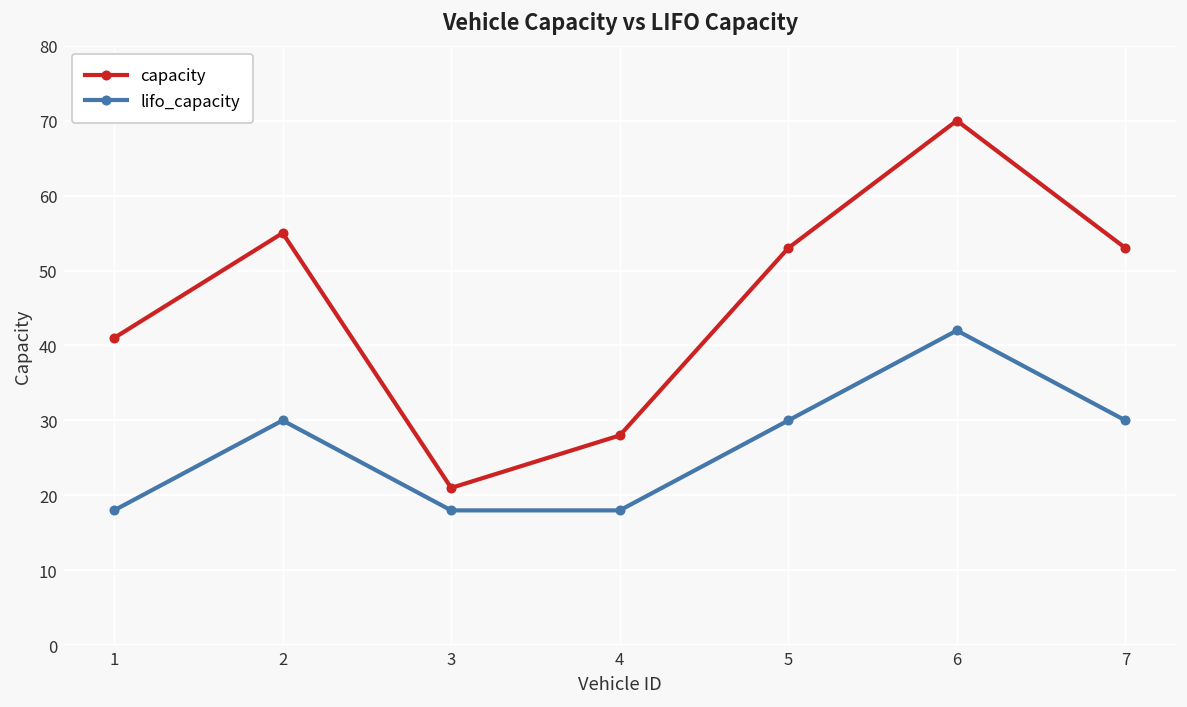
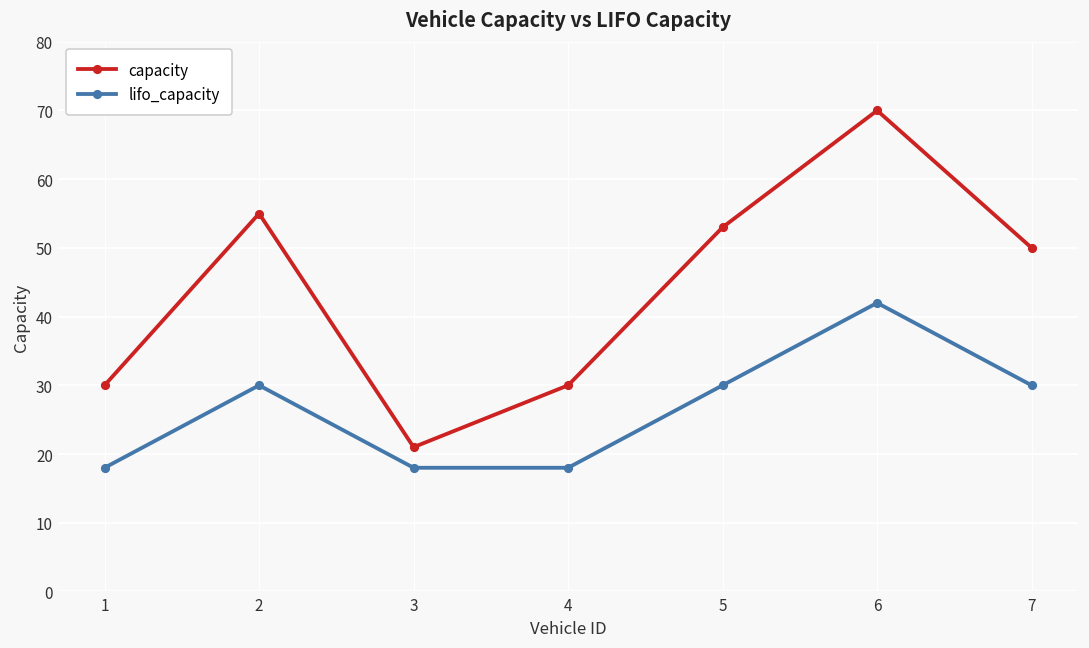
capacity, 1: 41 -> 30
capacity, 4: 28 -> 30
capacity, 7: 53 -> 50
